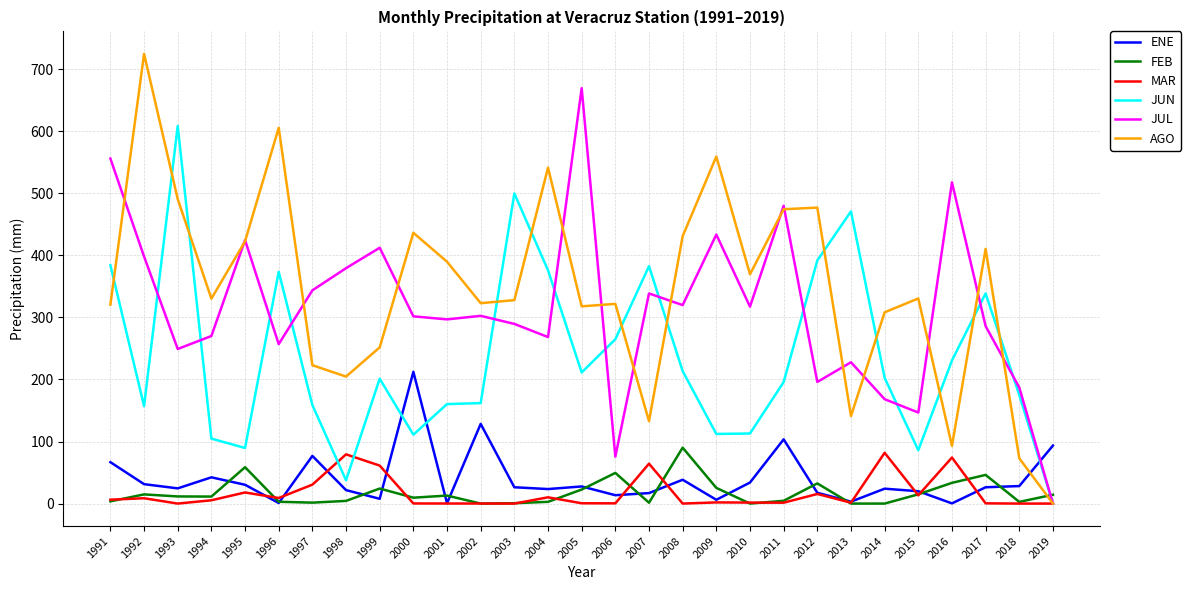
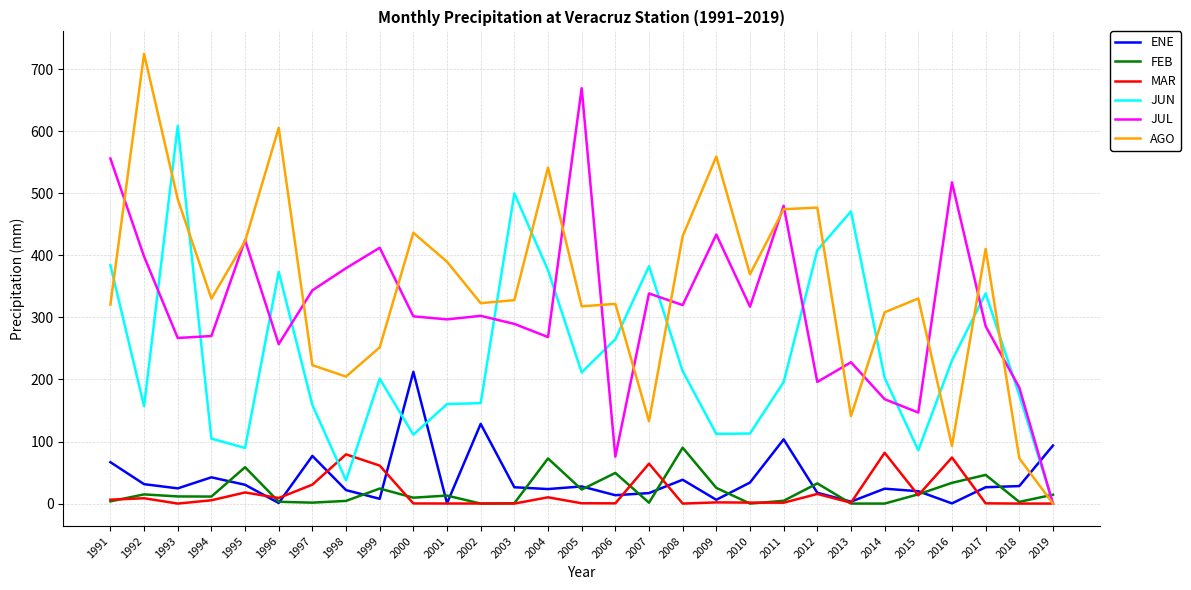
JUL, 1993: 250 -> 270
FEB, 2004: 0 -> 70
JUN, 2012: 390 -> 410
